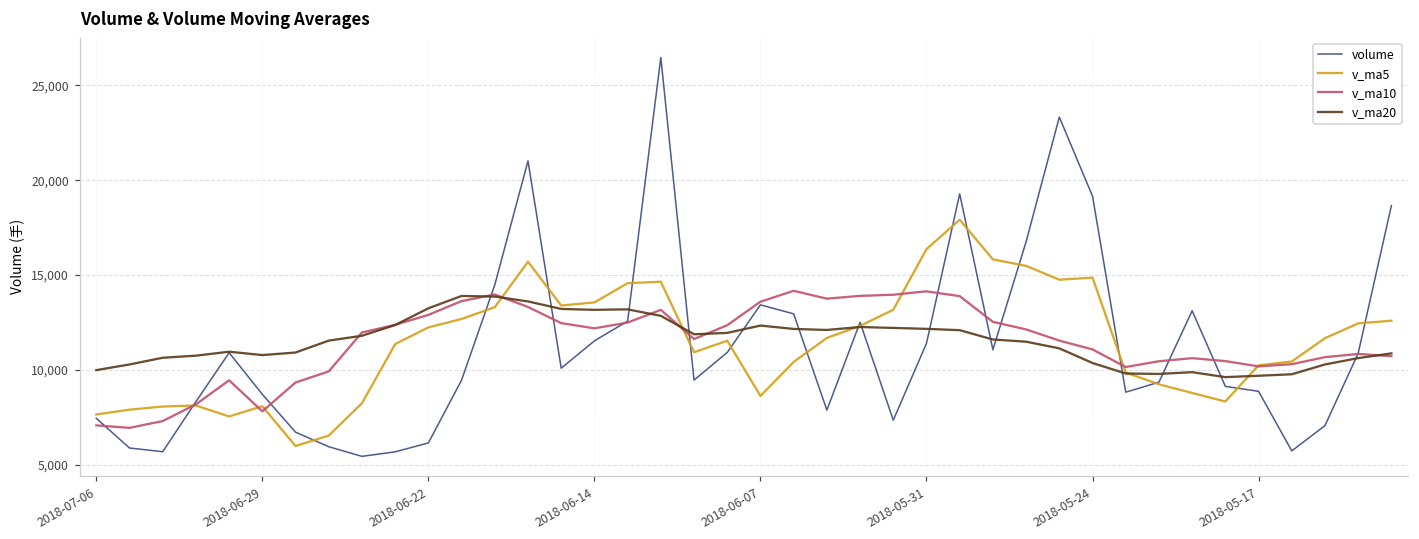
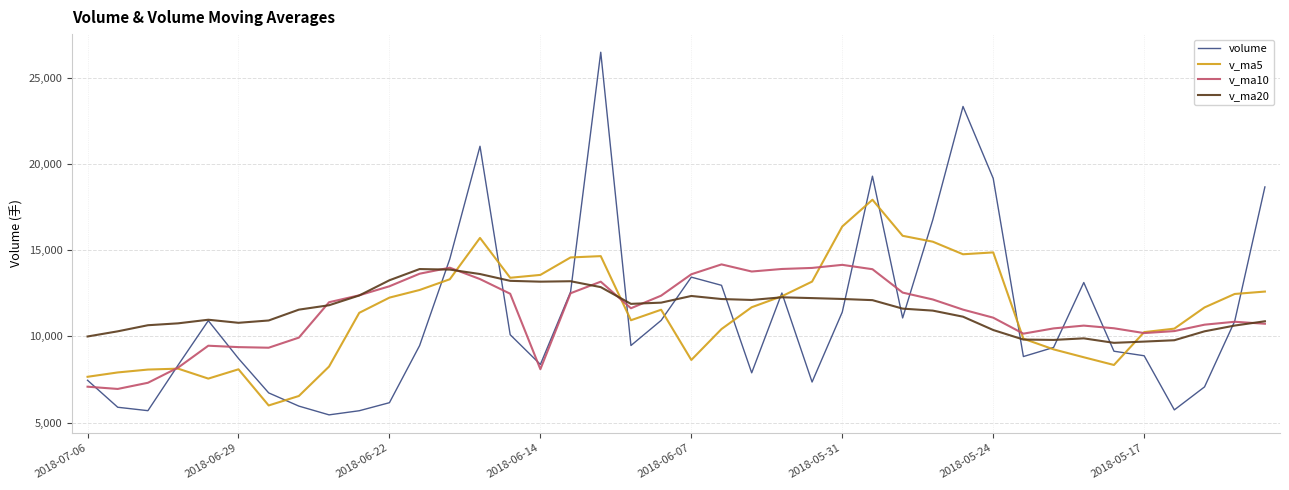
v_ma10, 2018-06-29: 7,800 -> 9,400
volume, 2018-06-14: 11,500 -> 8,400
v_ma10, 2018-06-14: 12,200 -> 8,100
